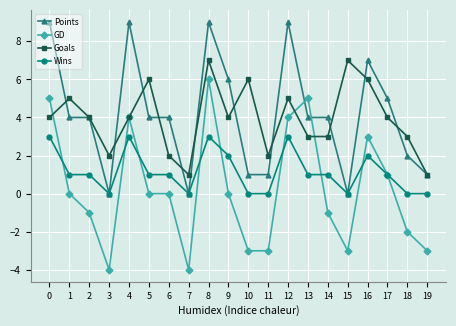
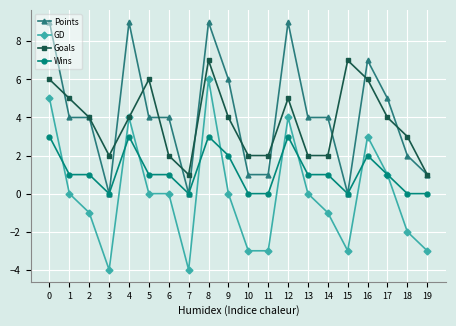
Goals, 0: 4 -> 6
Goals, 10: 6 -> 2
GD, 13: 5 -> 0
Goals, 13: 3 -> 2
Goals, 14: 3 -> 2
